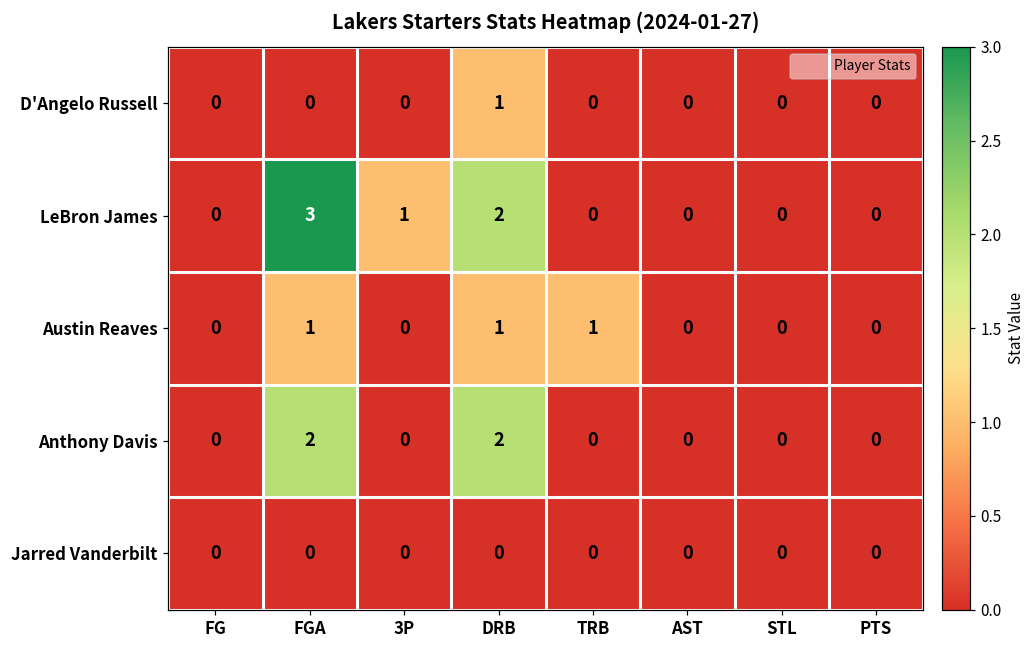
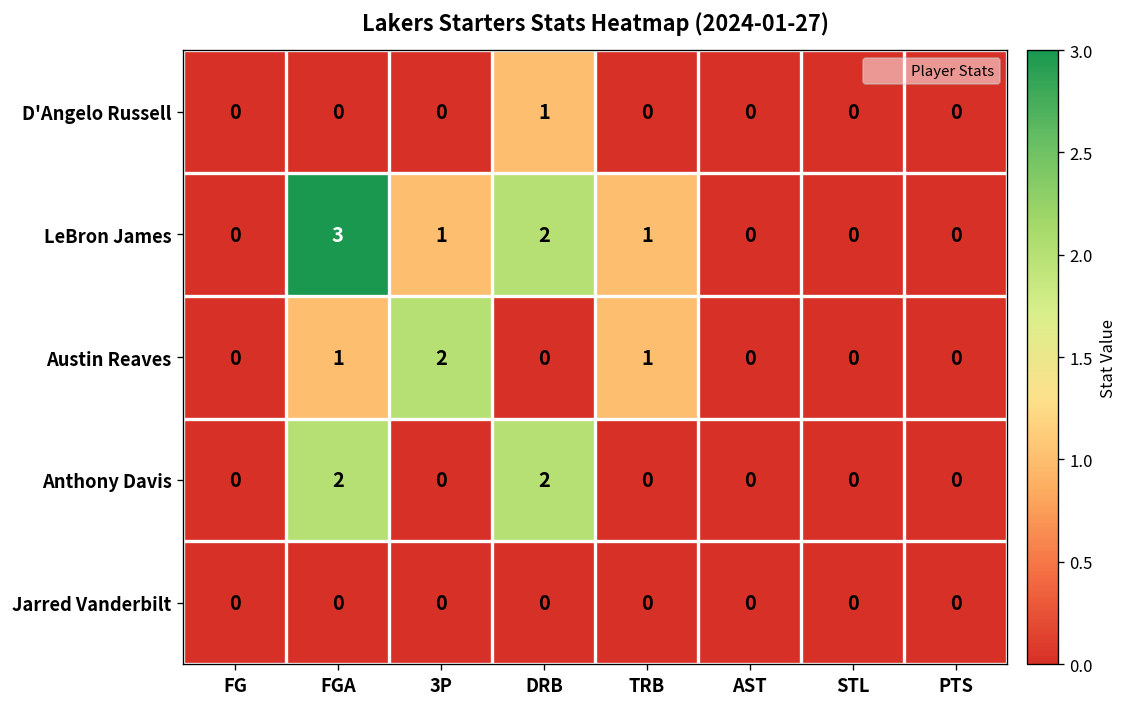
LeBron James, TRB: 0 -> 1
Austin Reaves, 3P: 0 -> 2
Austin Reaves, DRB: 1 -> 0
